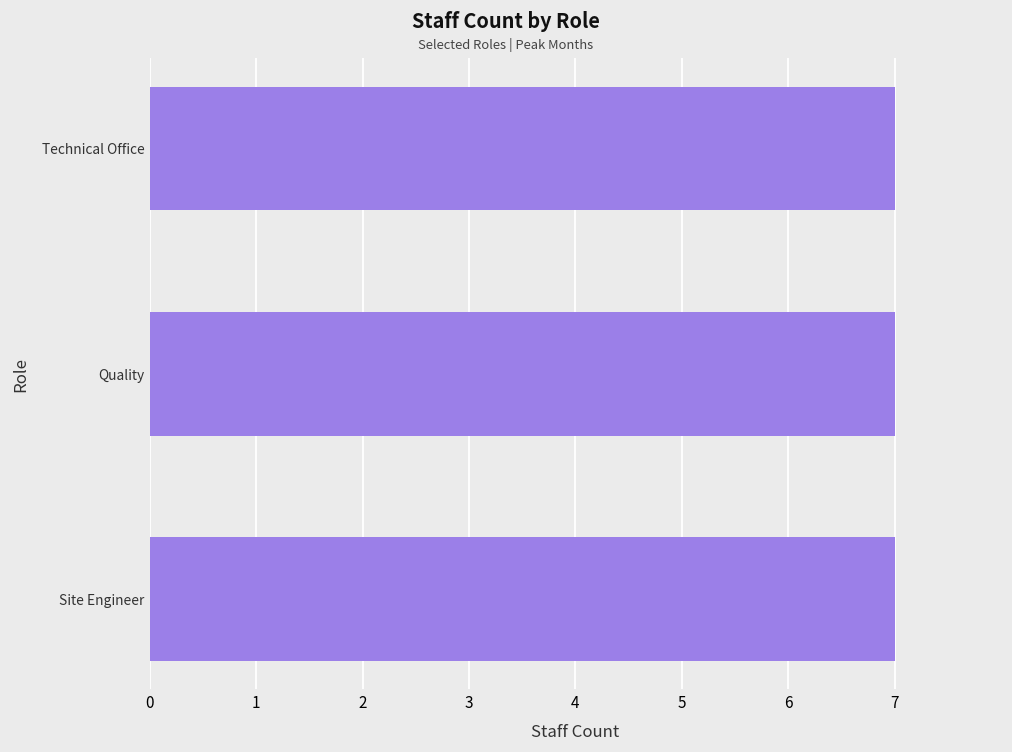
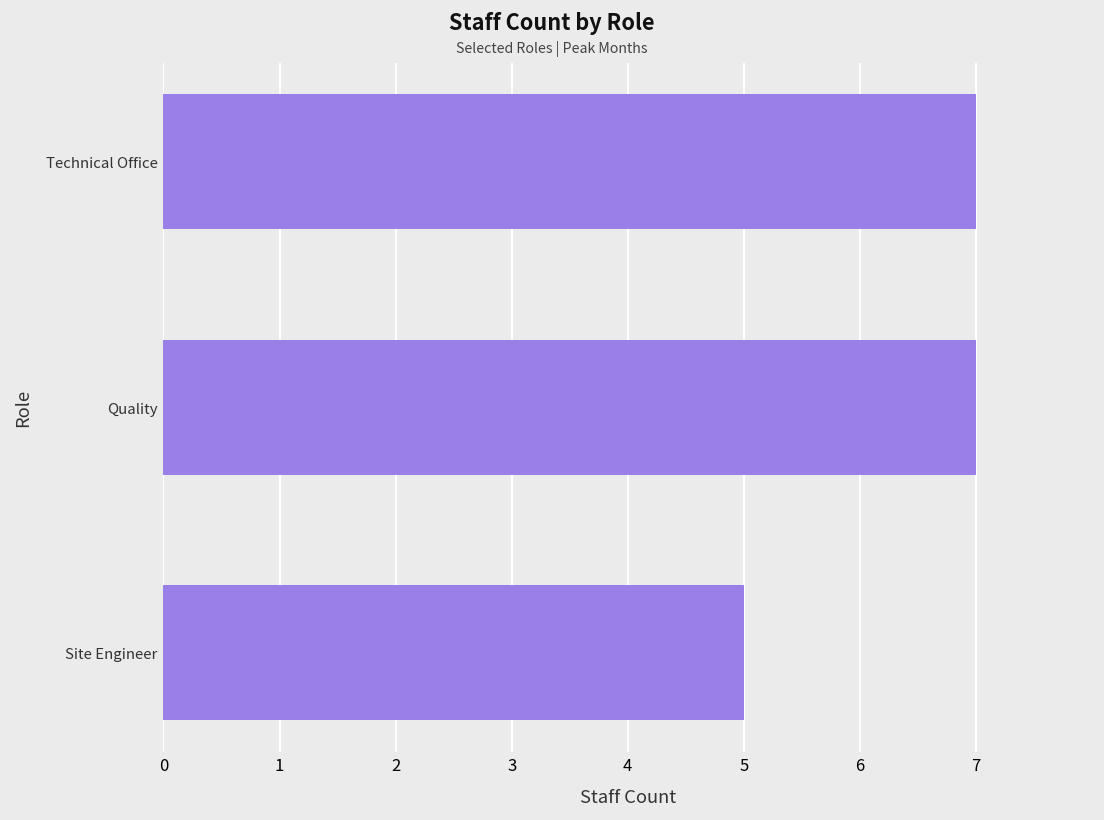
Site Engineer: 7 -> 5
